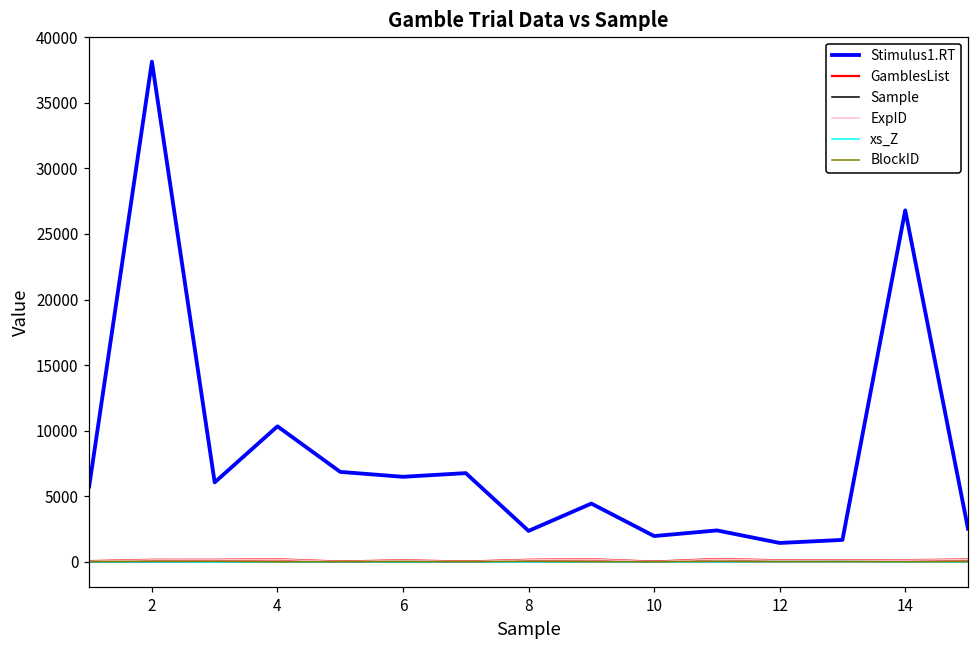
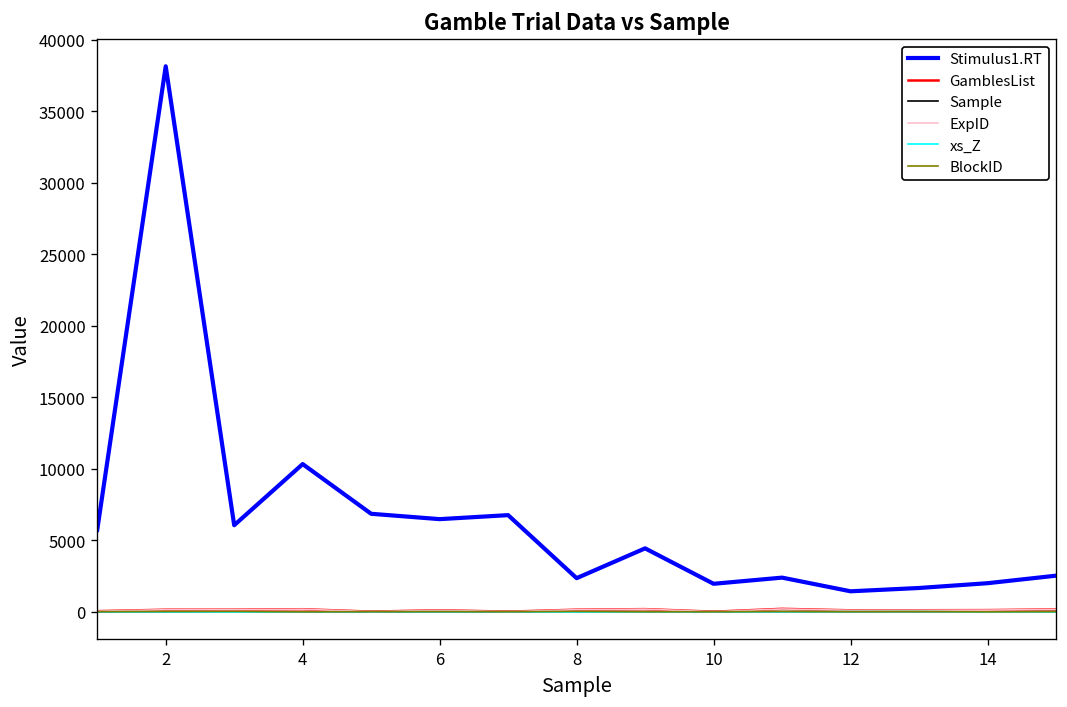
Stimulus1.RT, 14: 26800 -> 2000
